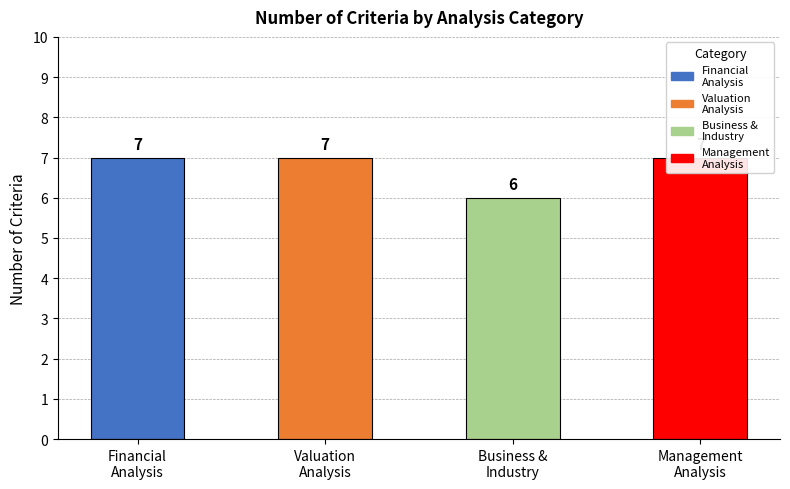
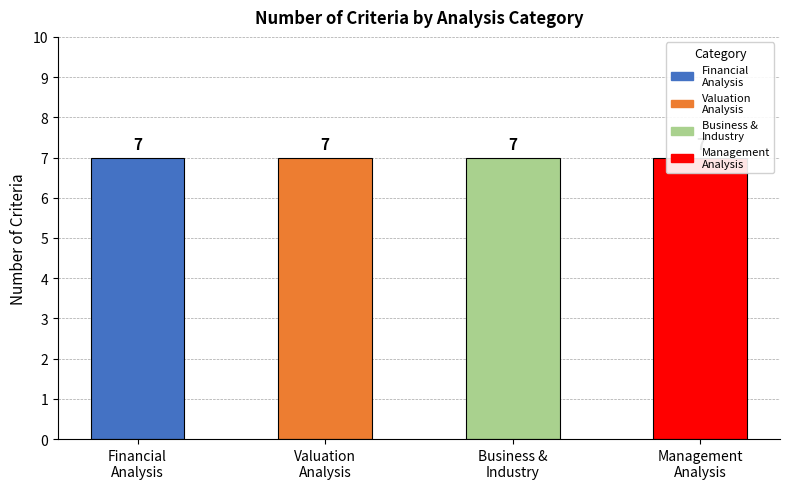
Business & Industry: 6 -> 7
